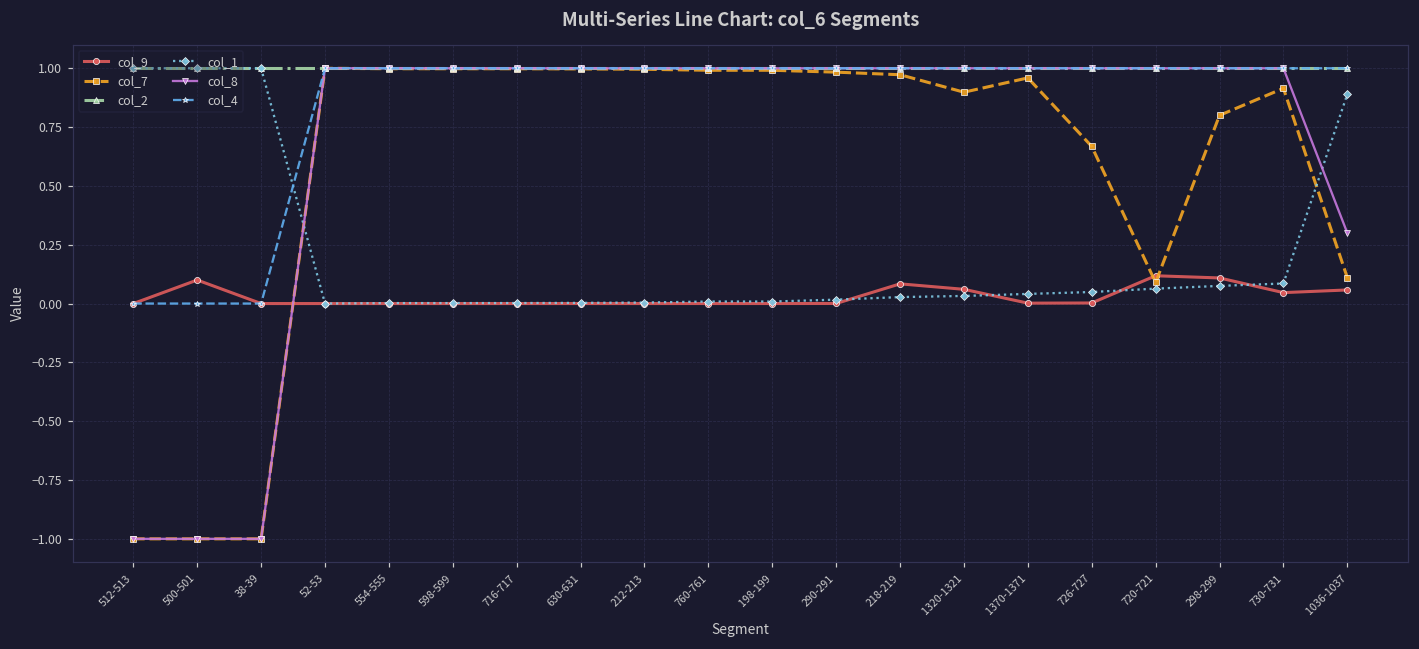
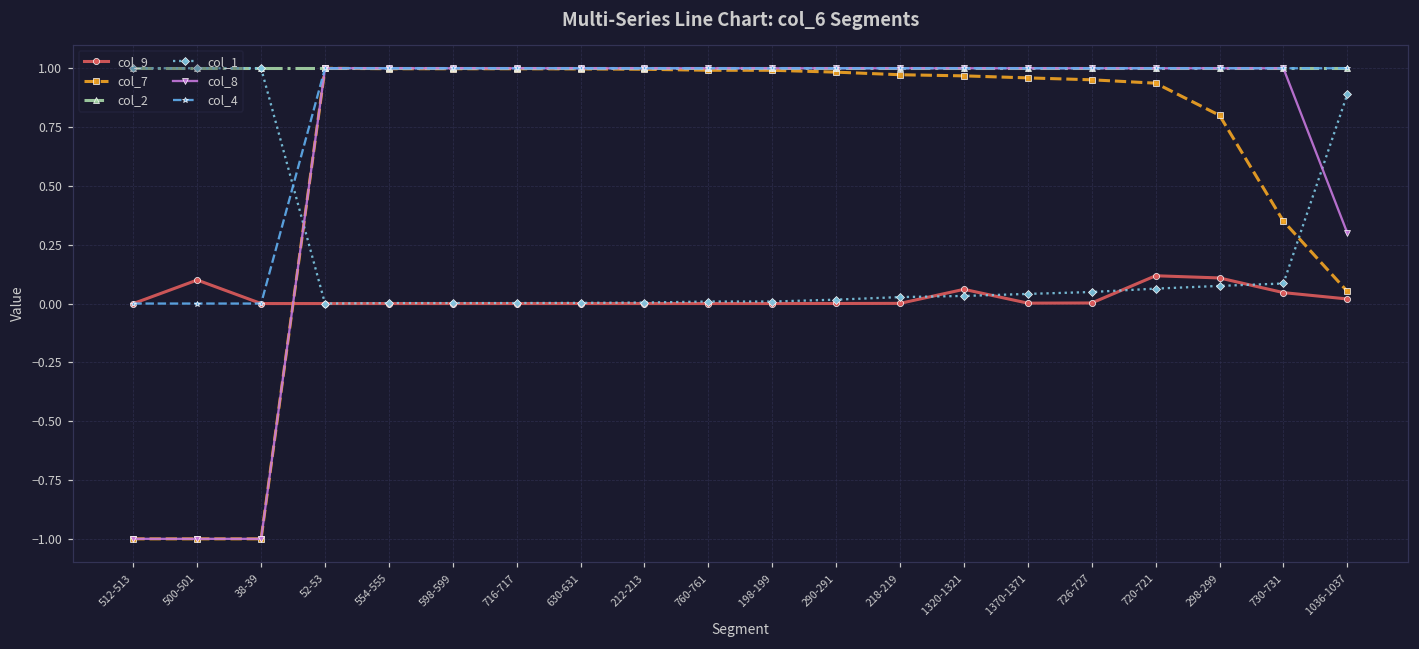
col_9, 218-219: 0.08 -> 0.00
col_7, 1320-1321: 0.90 -> 0.97
col_7, 726-727: 0.67 -> 0.95
col_7, 720-721: 0.09 -> 0.94
col_7, 730-731: 0.91 -> 0.35
col_9, 1036-1037: 0.06 -> 0.02
col_7, 1036-1037: 0.11 -> 0.05
